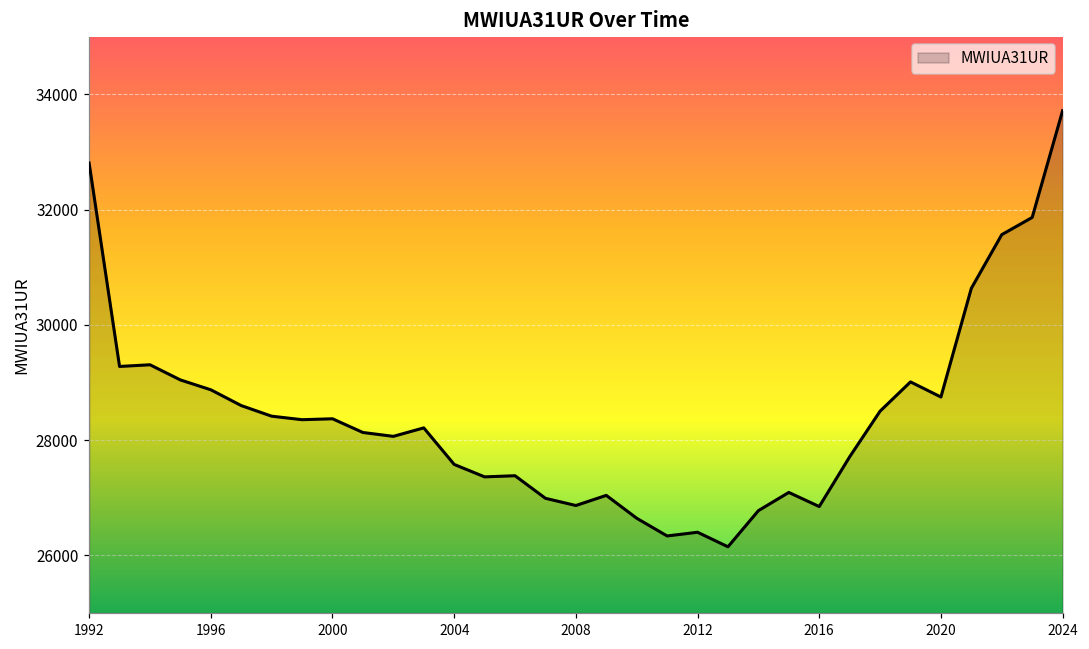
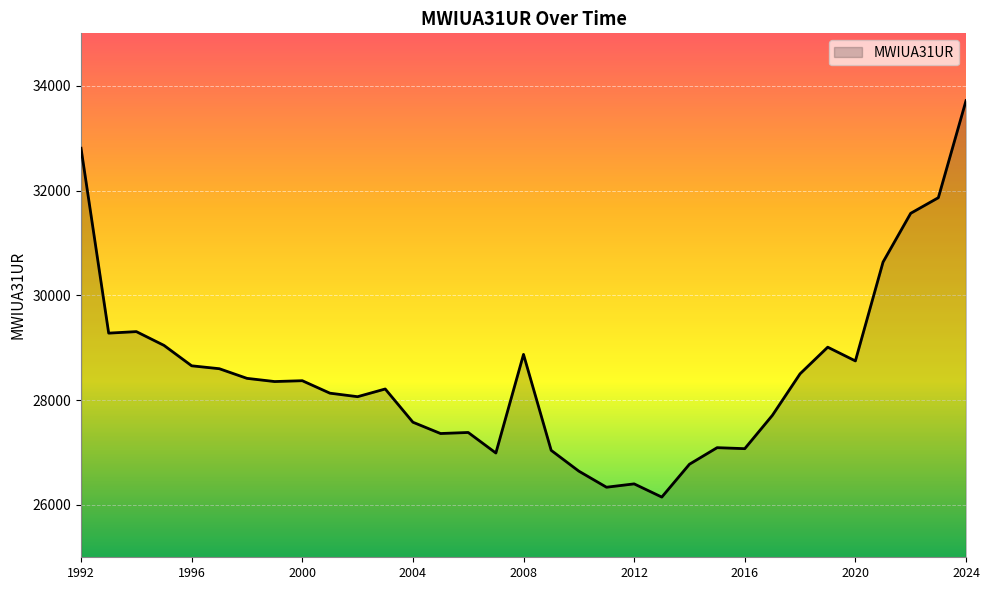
1996: 28900 -> 28700
2008: 26900 -> 28900
2016: 26800 -> 27100
